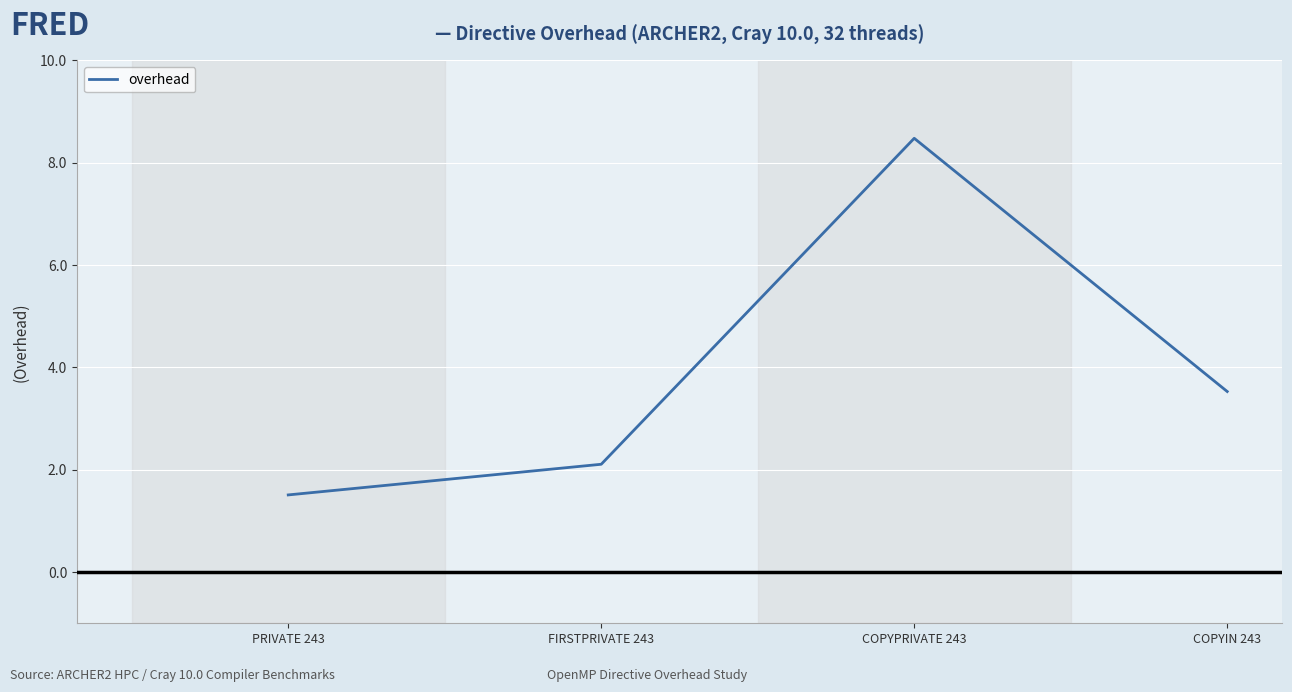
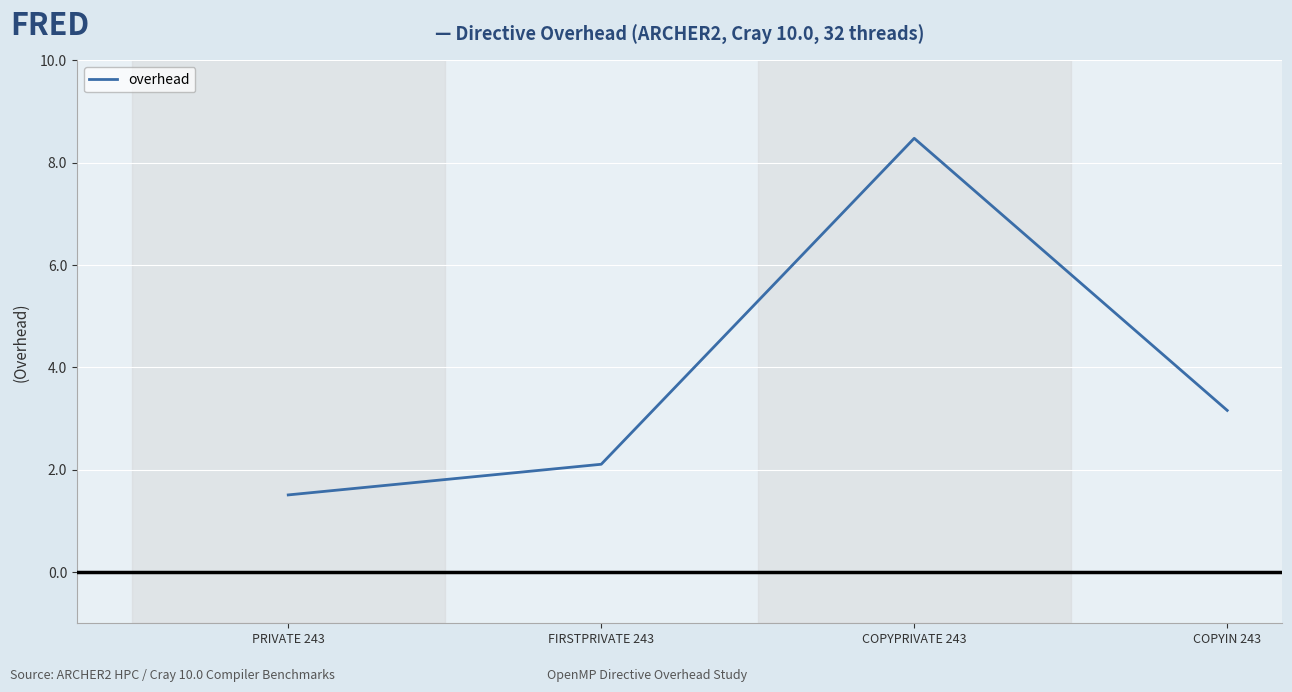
COPYIN 243: 3.5 -> 3.2
